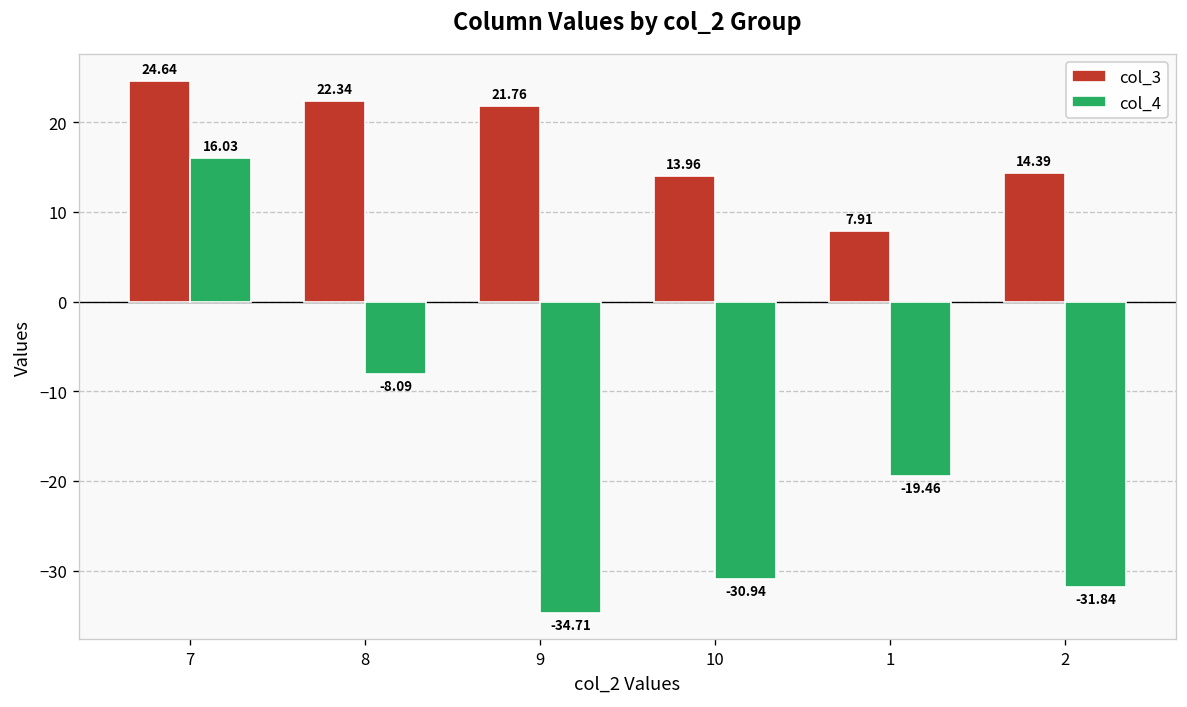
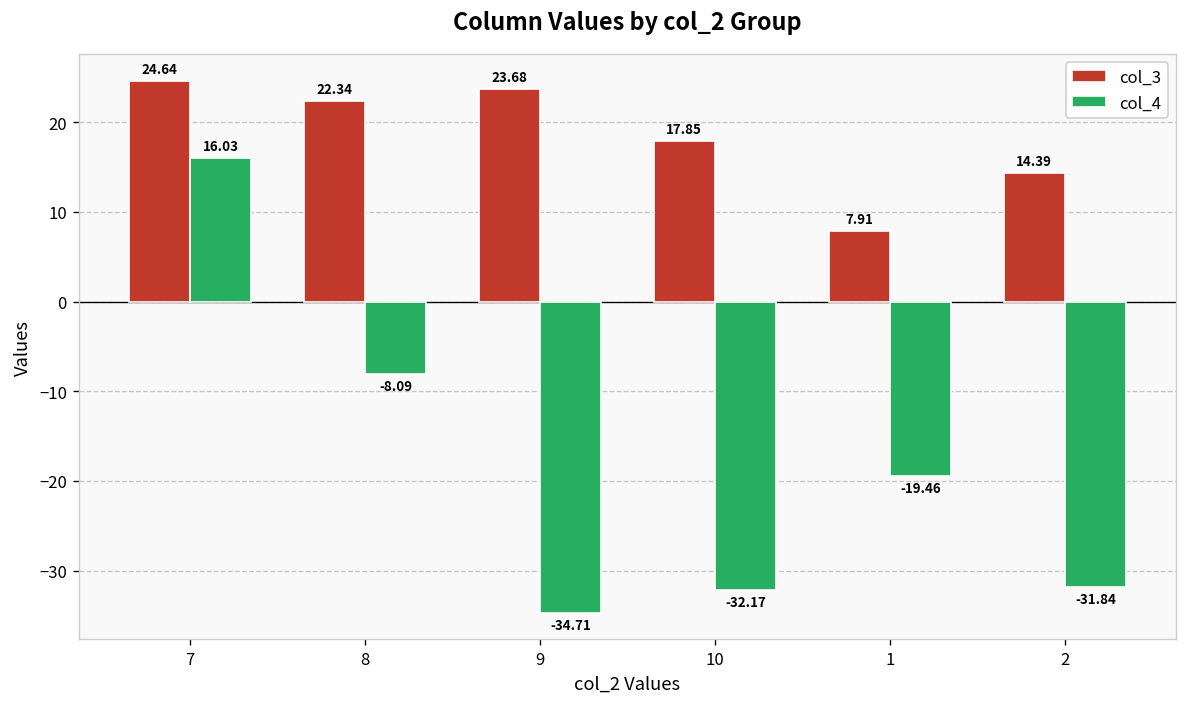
col_3, 9: 21.76 -> 23.68
col_3, 10: 13.96 -> 17.85
col_4, 10: -30.94 -> -32.17
